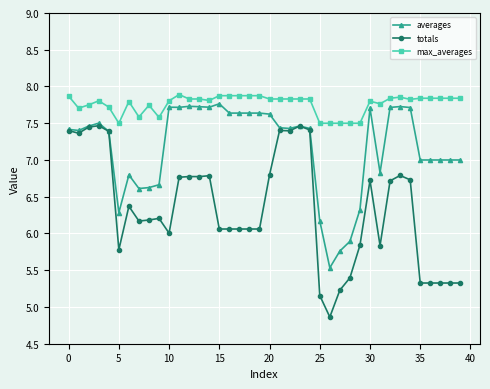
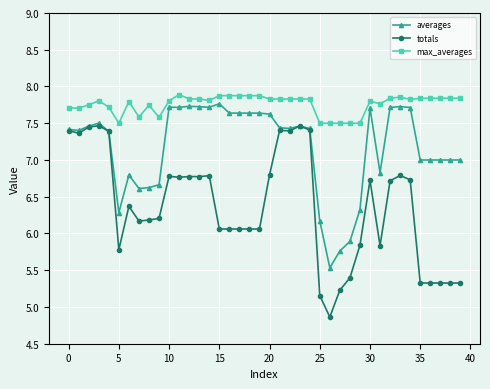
max_averages, 0: 7.9 -> 7.7
totals, 10: 6.0 -> 6.8
